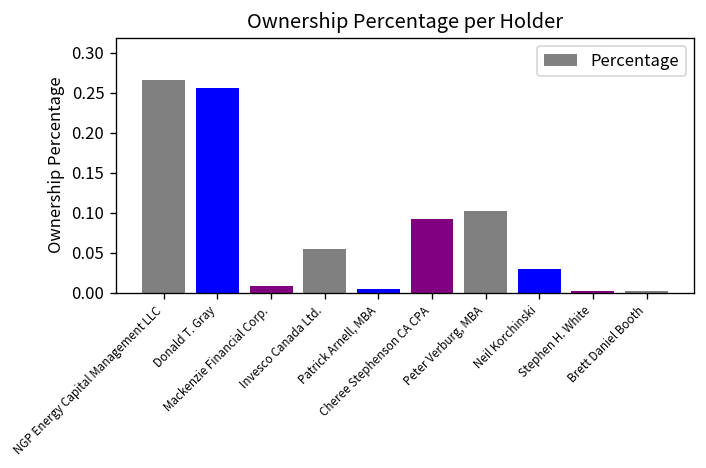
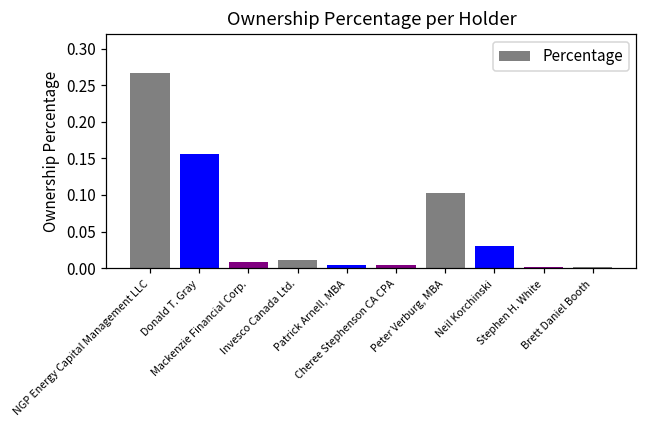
Donald T. Gray: 0.26 -> 0.16
Invesco Canada Ltd.: 0.05 -> 0.01
Cheree Stephenson CA CPA: 0.09 -> 0.00
